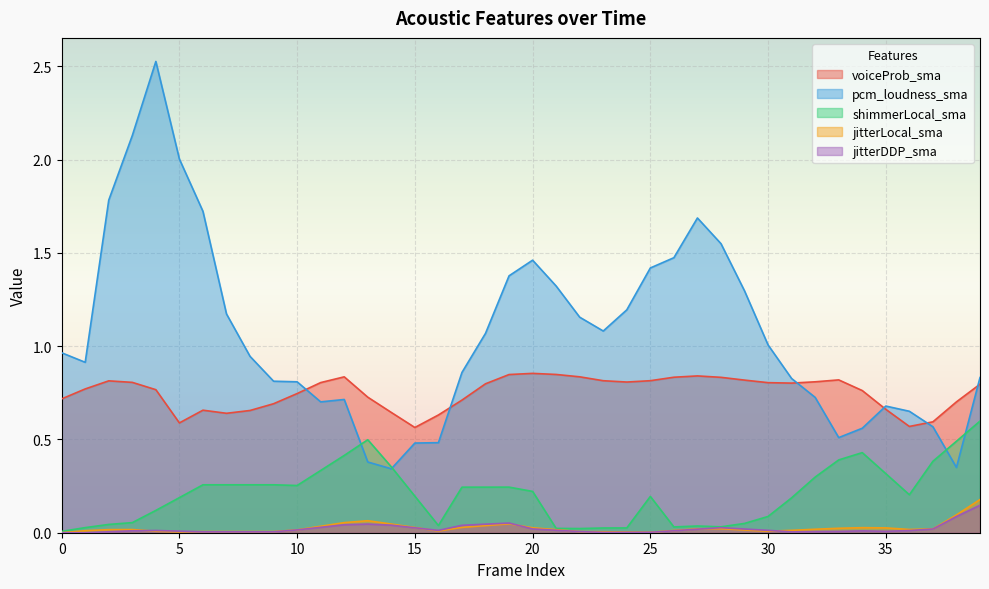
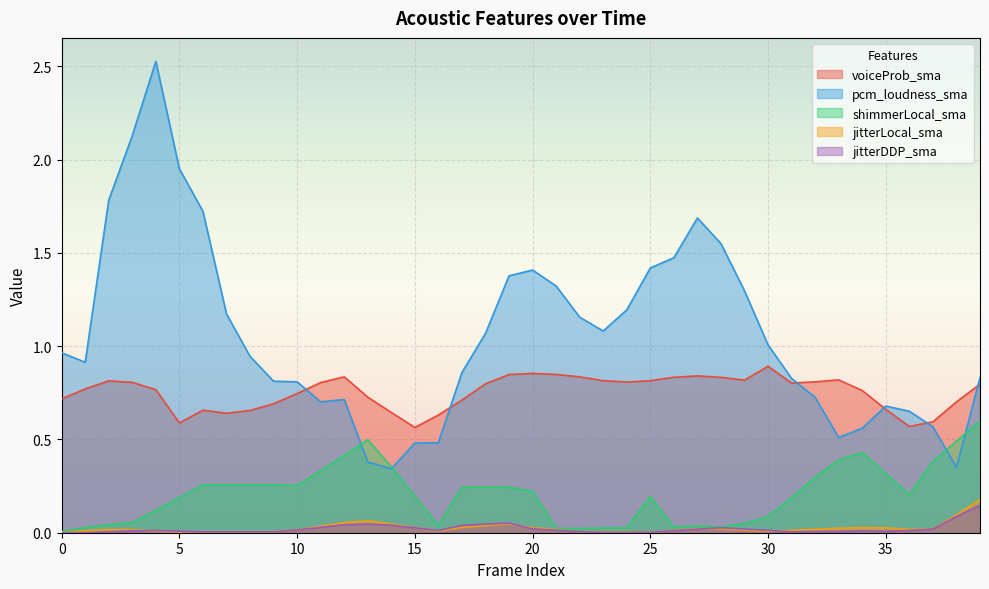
pcm_loudness_sma, 5: 2.00 -> 1.95
pcm_loudness_sma, 20: 1.46 -> 1.41
voiceProb_sma, 30: 0.80 -> 0.89
